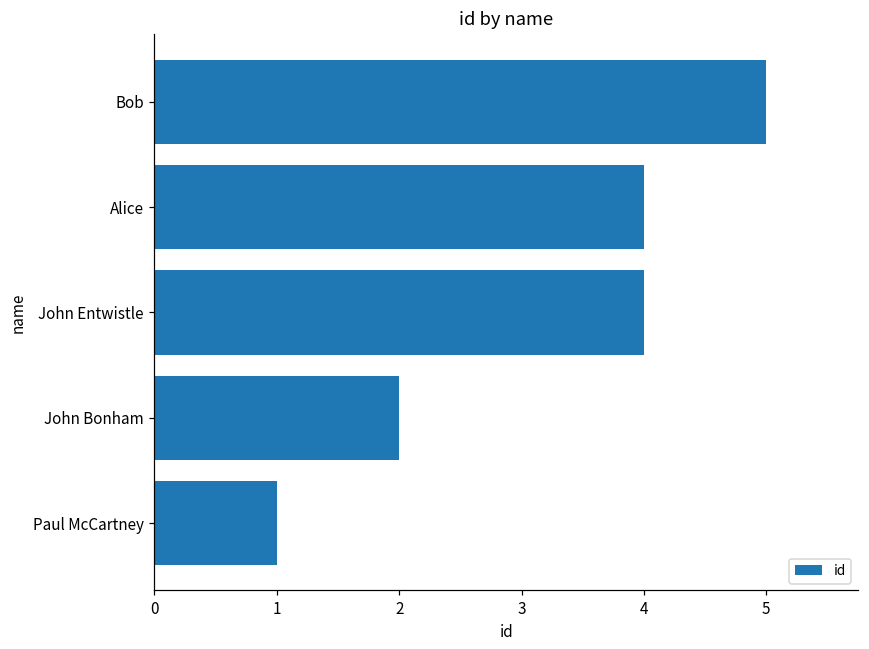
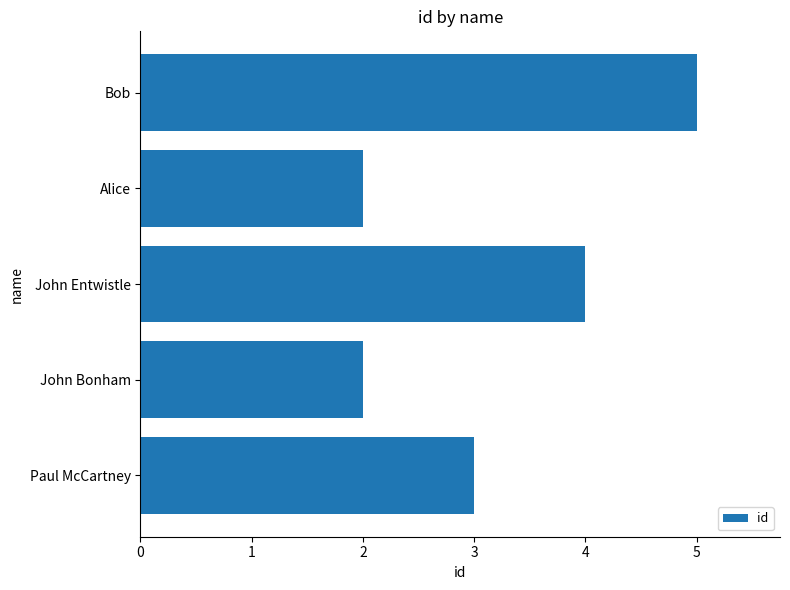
Alice: 4 -> 2
Paul McCartney: 1 -> 3
